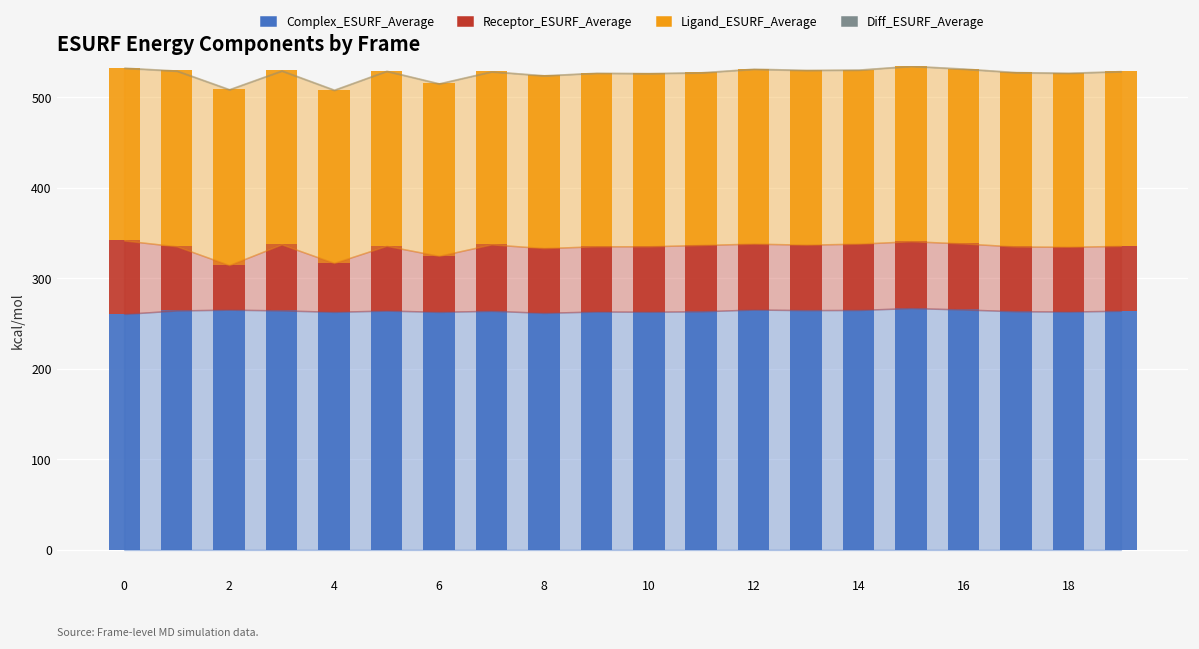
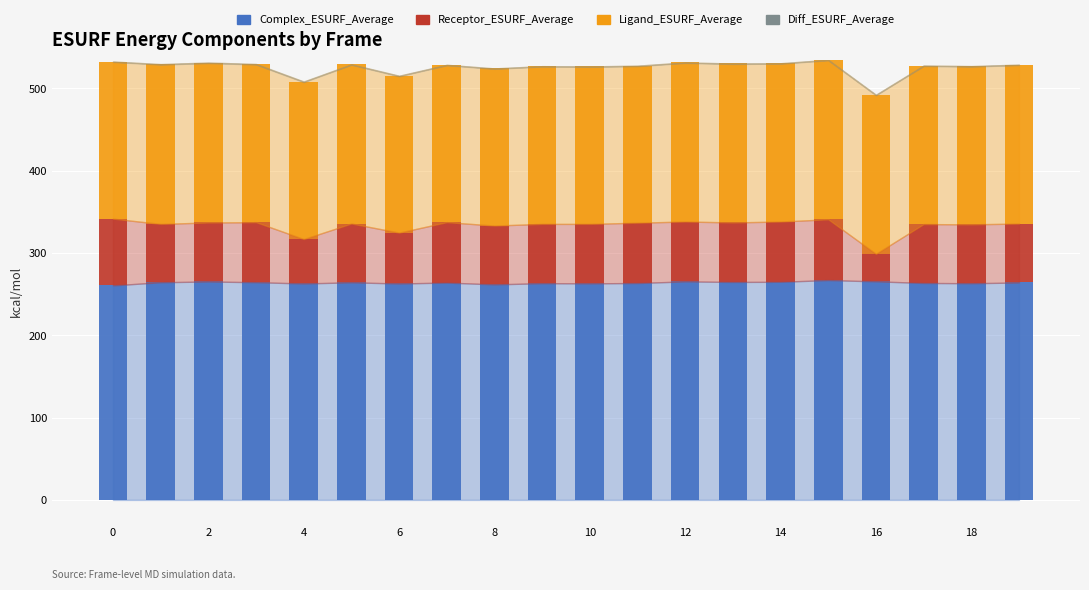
Receptor_ESURF_Average, 2: 50 -> 70
Receptor_ESURF_Average, 16: 70 -> 30
